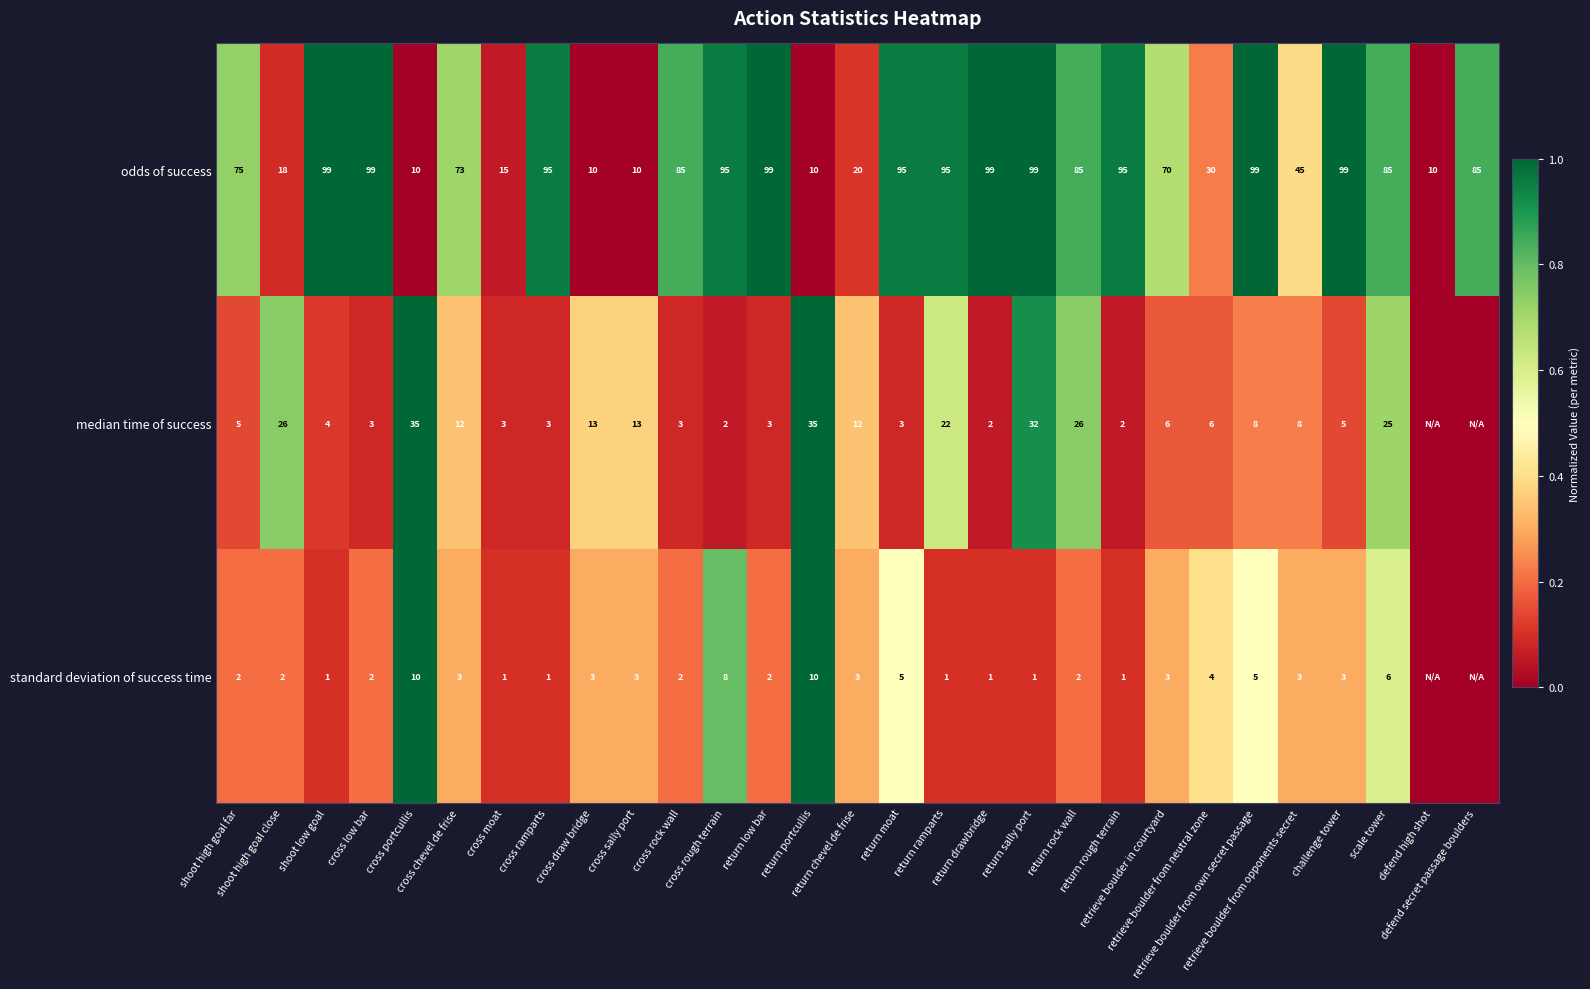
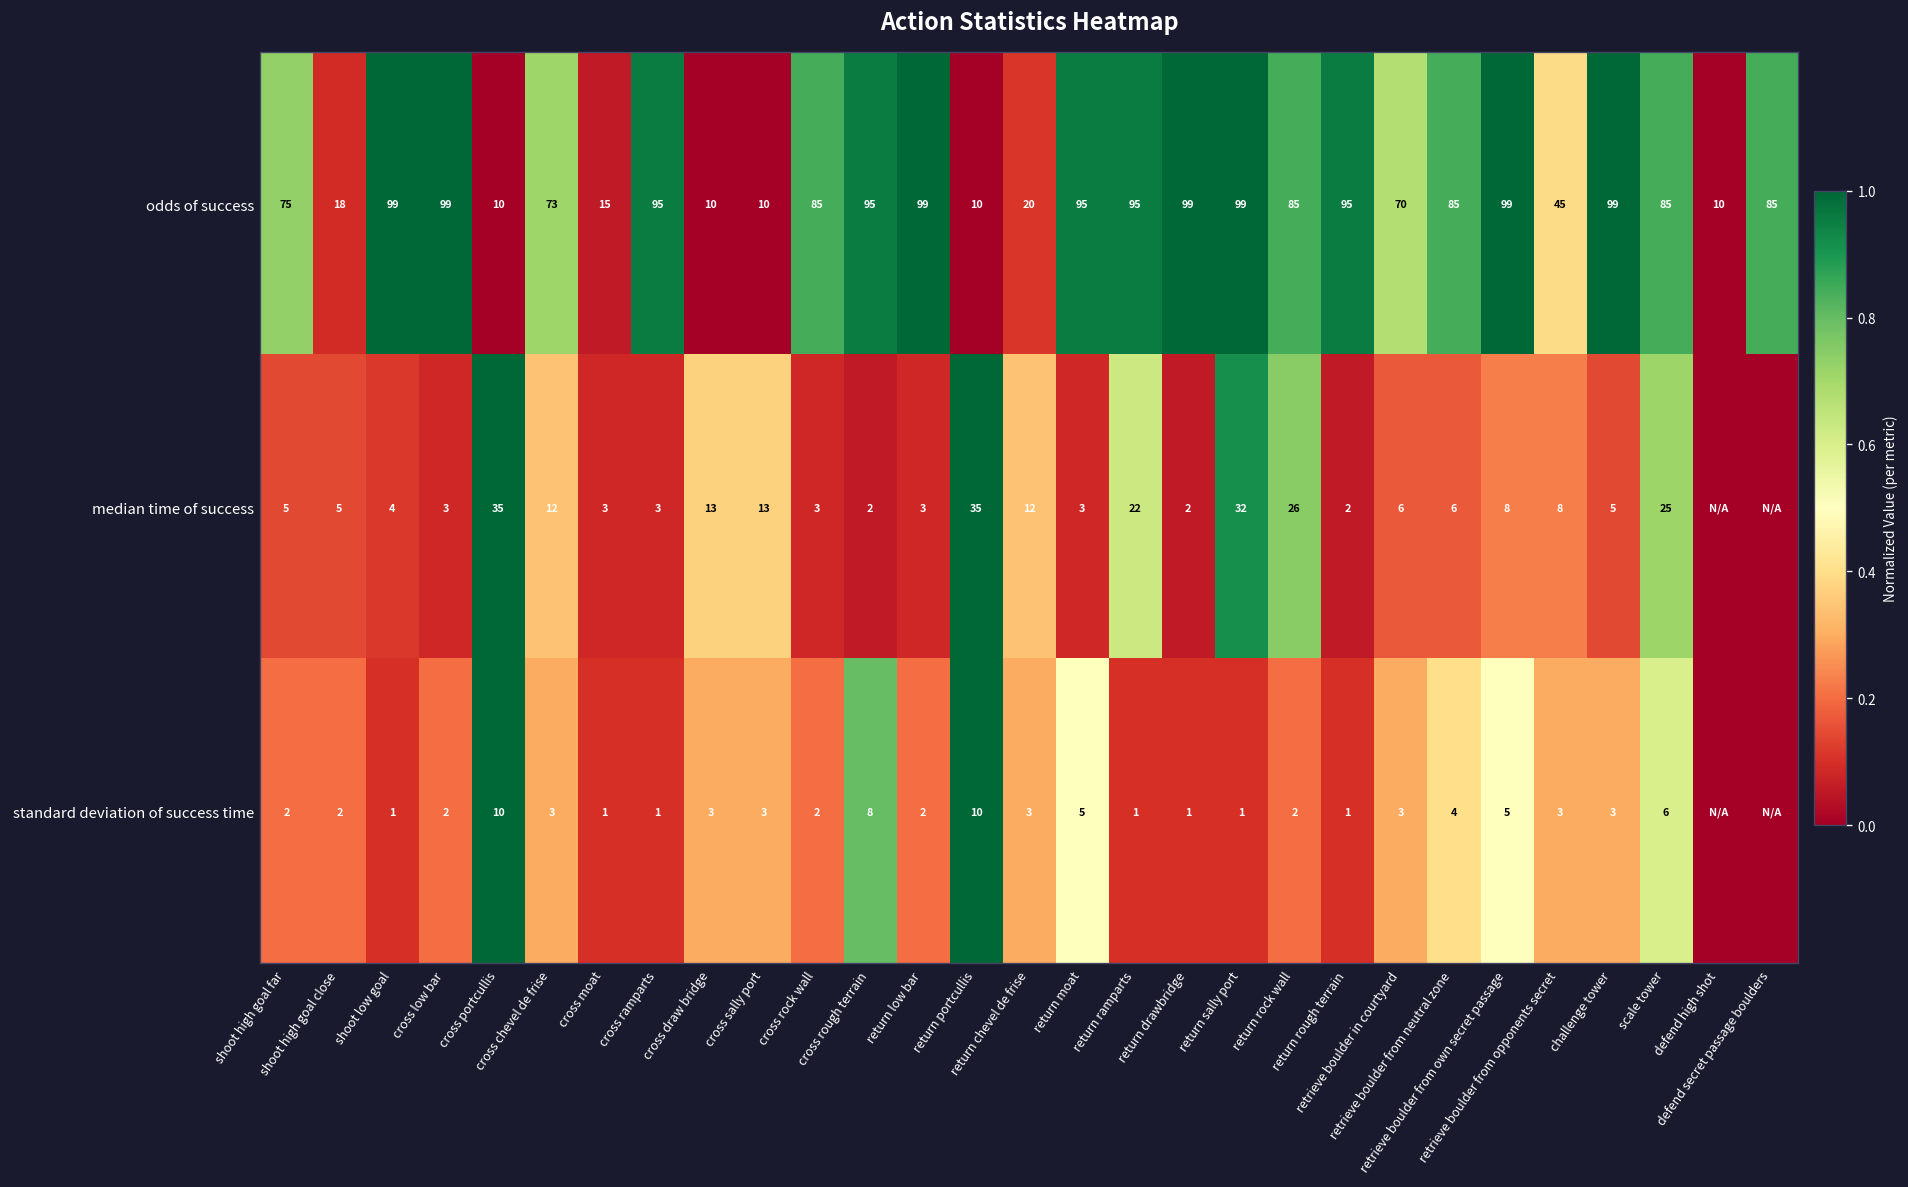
odds of success, retrieve boulder from neutral zone: 30 -> 85
median time of success, shoot high goal close: 26 -> 5
